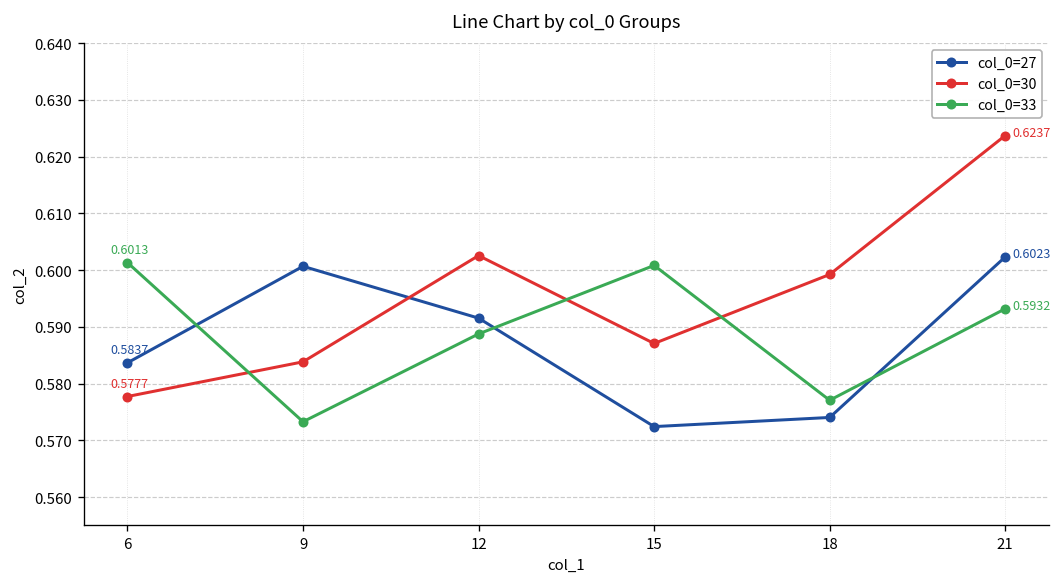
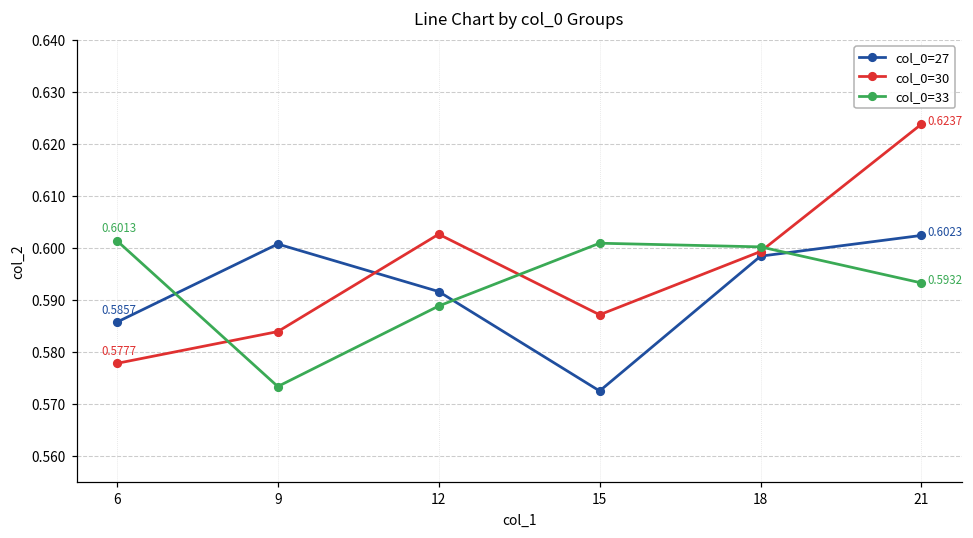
col_0=27, 6: 0.5837 -> 0.5857
col_0=27, 18: 0.574 -> 0.598
col_0=33, 18: 0.577 -> 0.600
